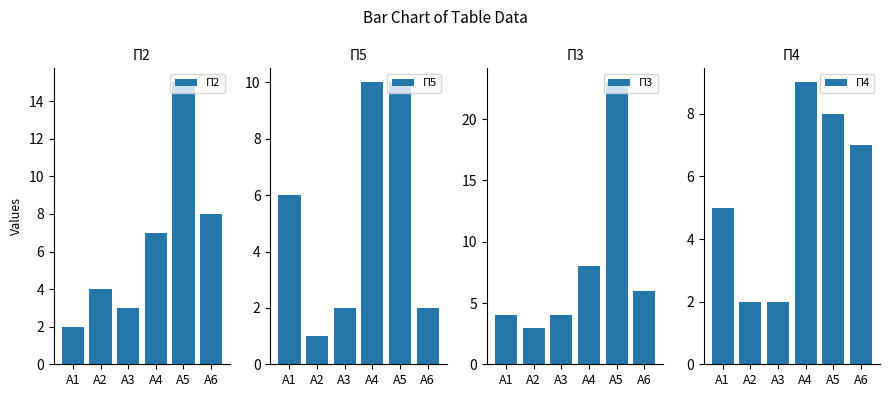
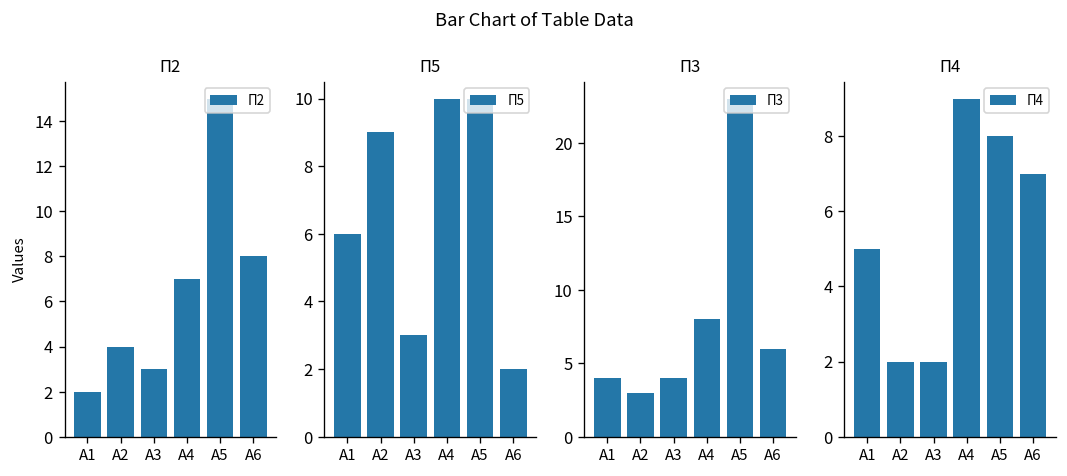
П5, А2: 1 -> 9
П5, А3: 2 -> 3
